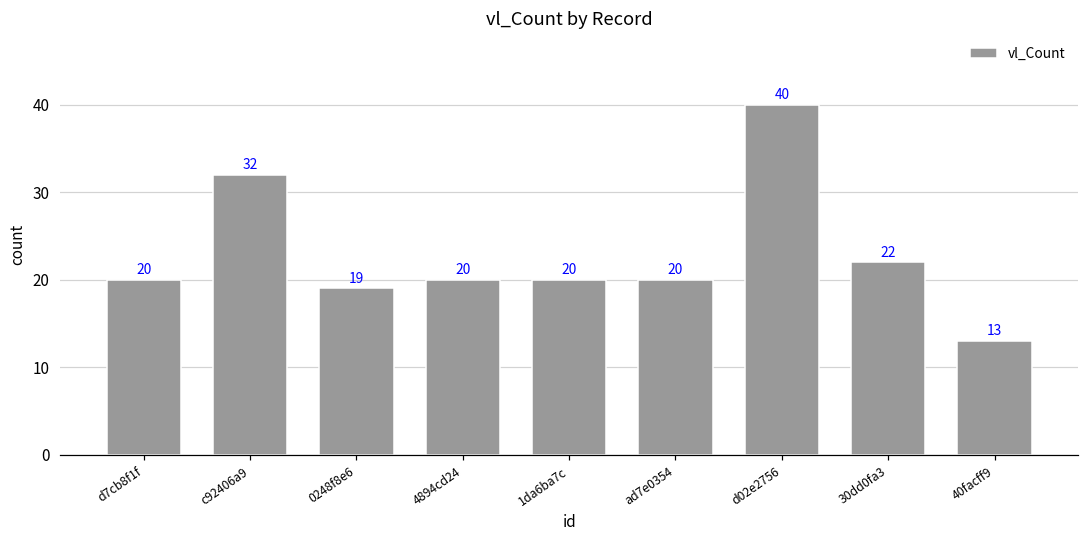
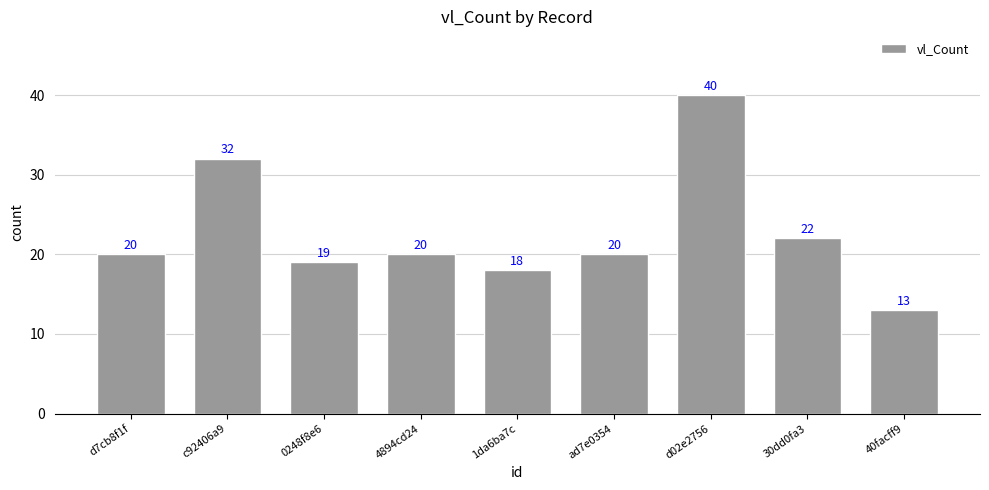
1da6ba7c: 20 -> 18
